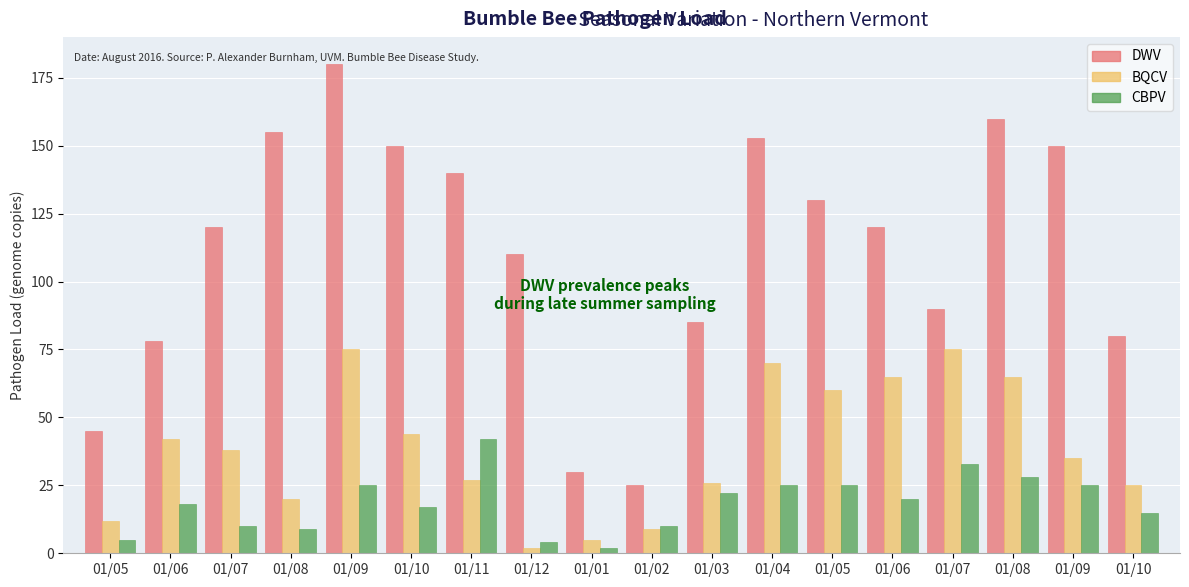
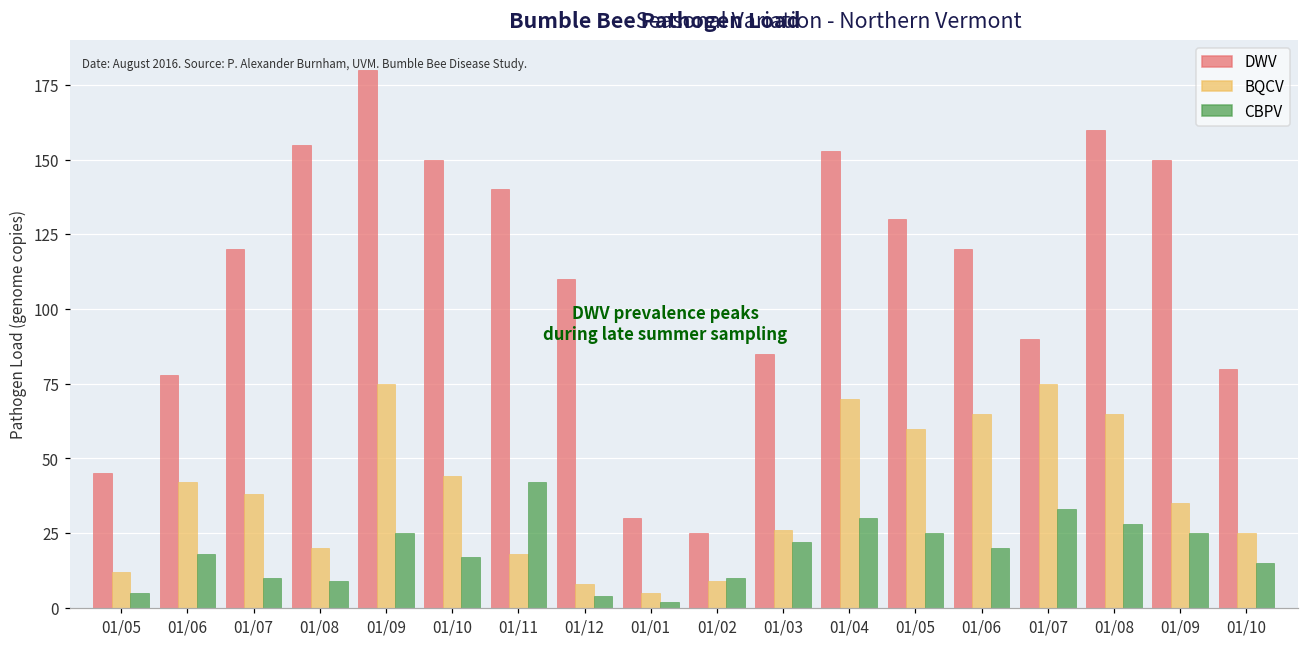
BQCV, 01/11: 27 -> 18
BQCV, 01/12: 2 -> 8
CBPV, 01/04: 25 -> 30
